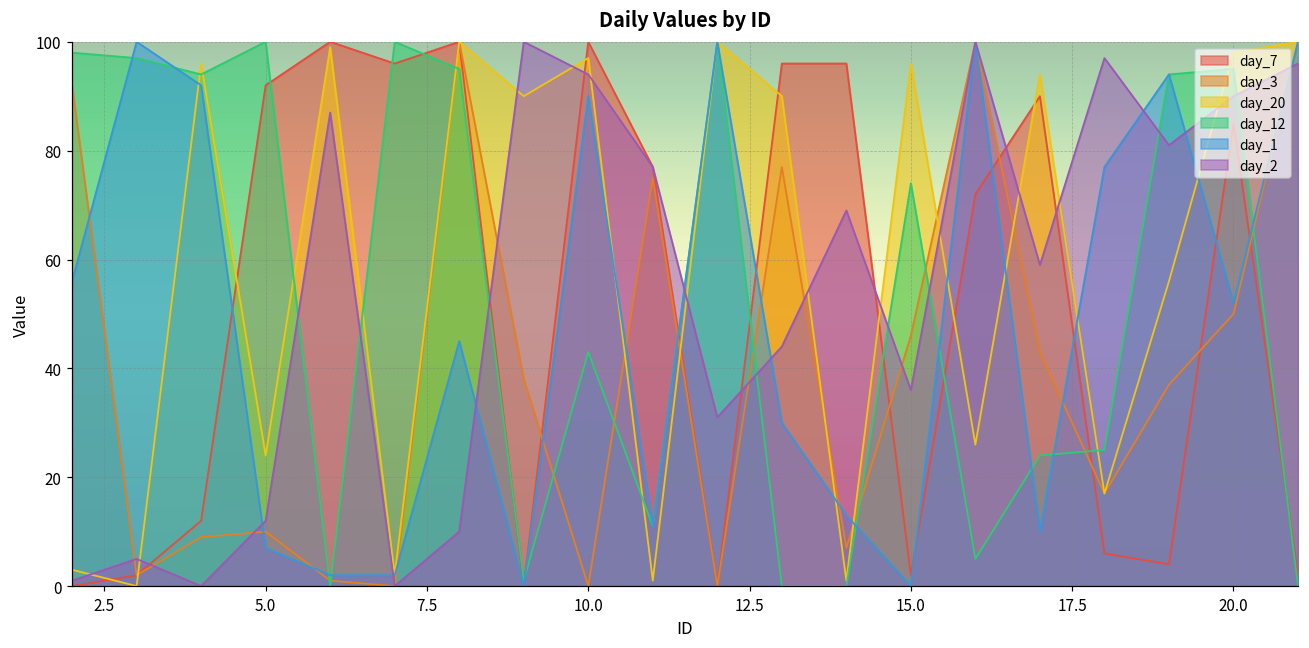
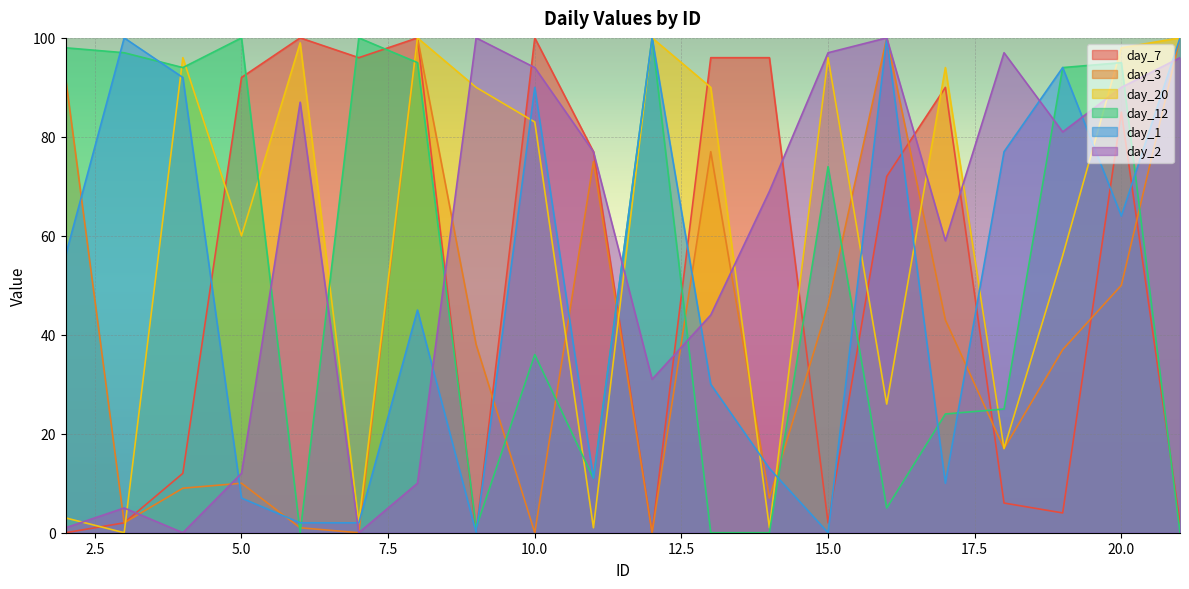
day_20, 5.0: 24 -> 60
day_20, 10.0: 97 -> 83
day_12, 10.0: 43 -> 36
day_2, 15.0: 36 -> 97
day_1, 20.0: 52 -> 64
